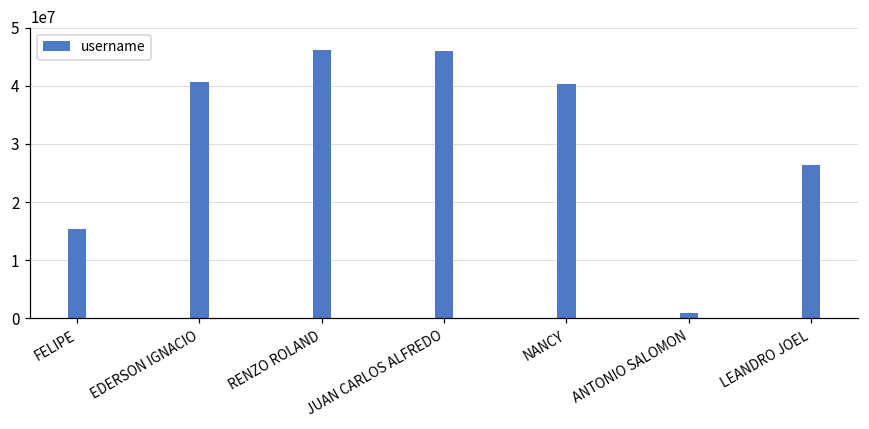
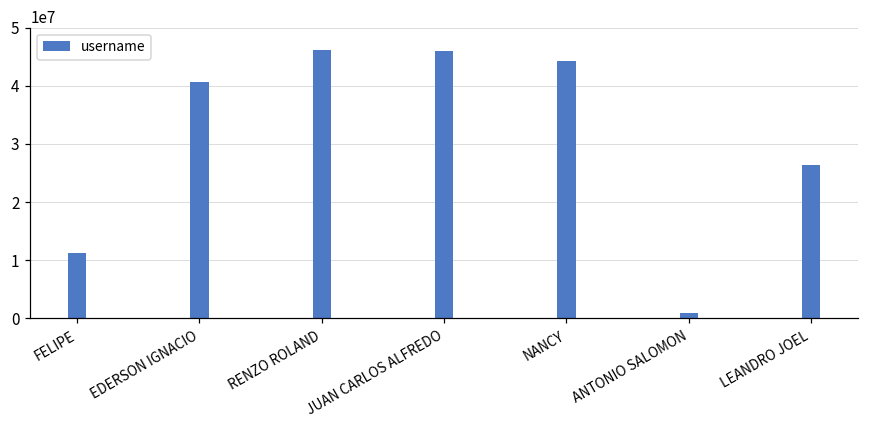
FELIPE: 15000000 -> 11000000
NANCY: 40000000 -> 44000000
